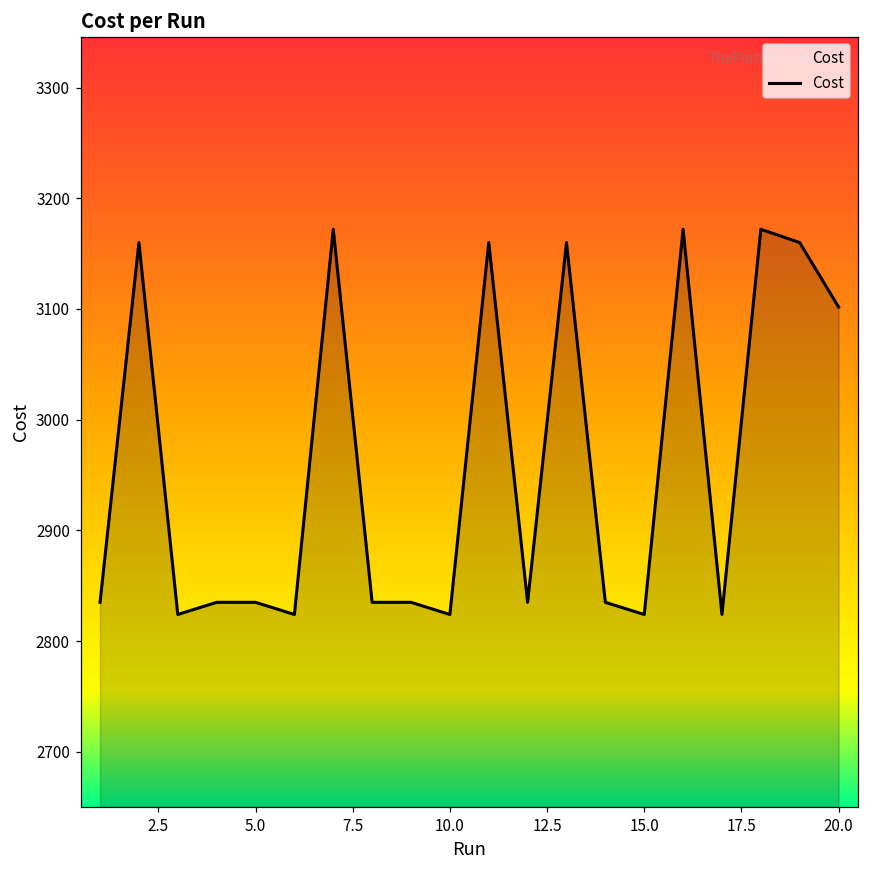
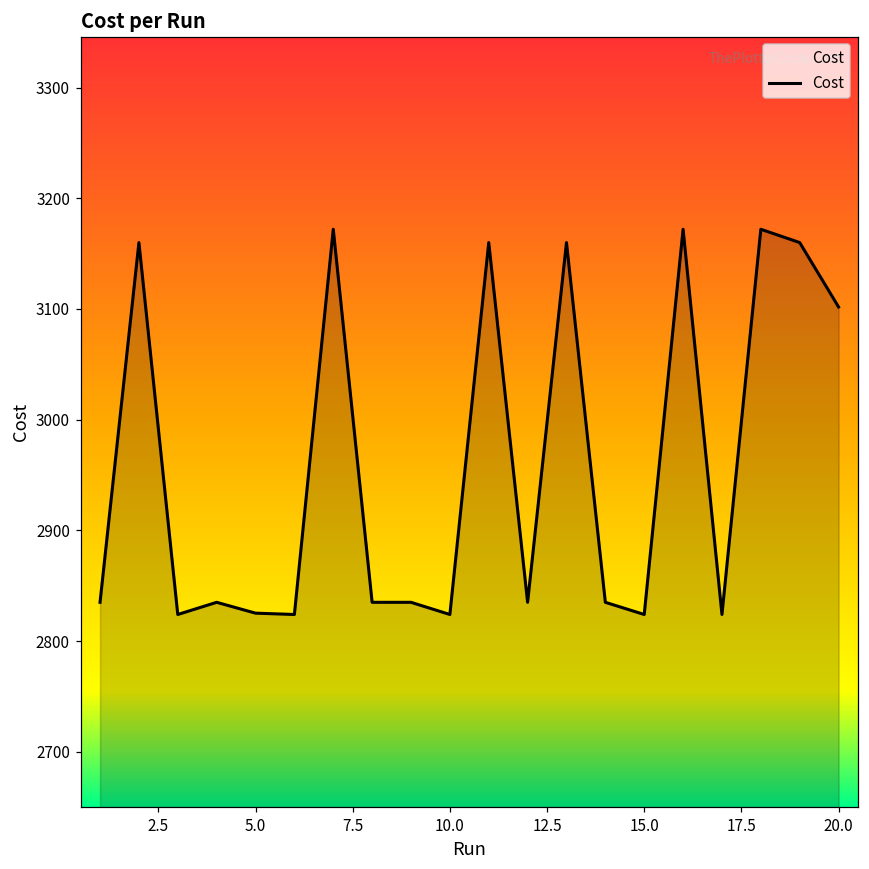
5.0: 2835 -> 2825
